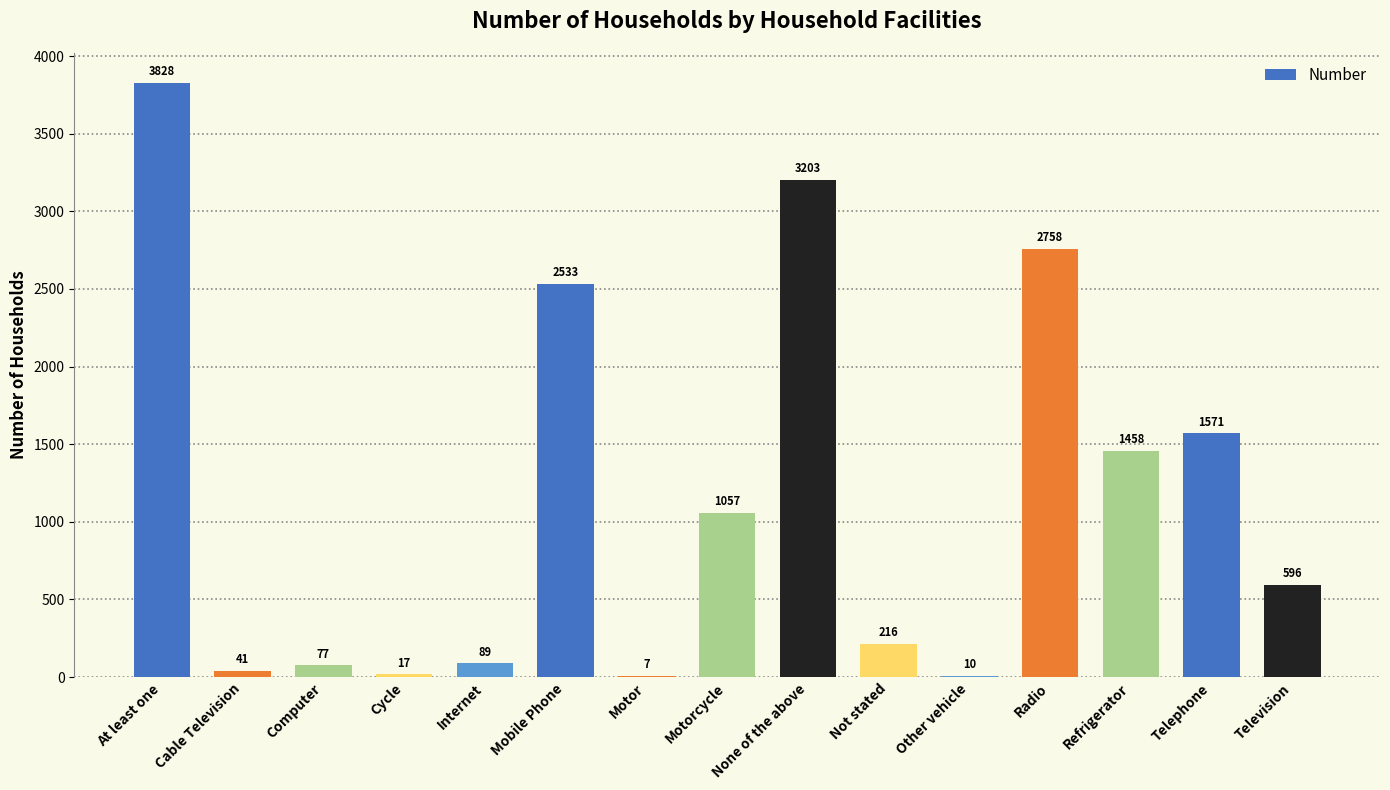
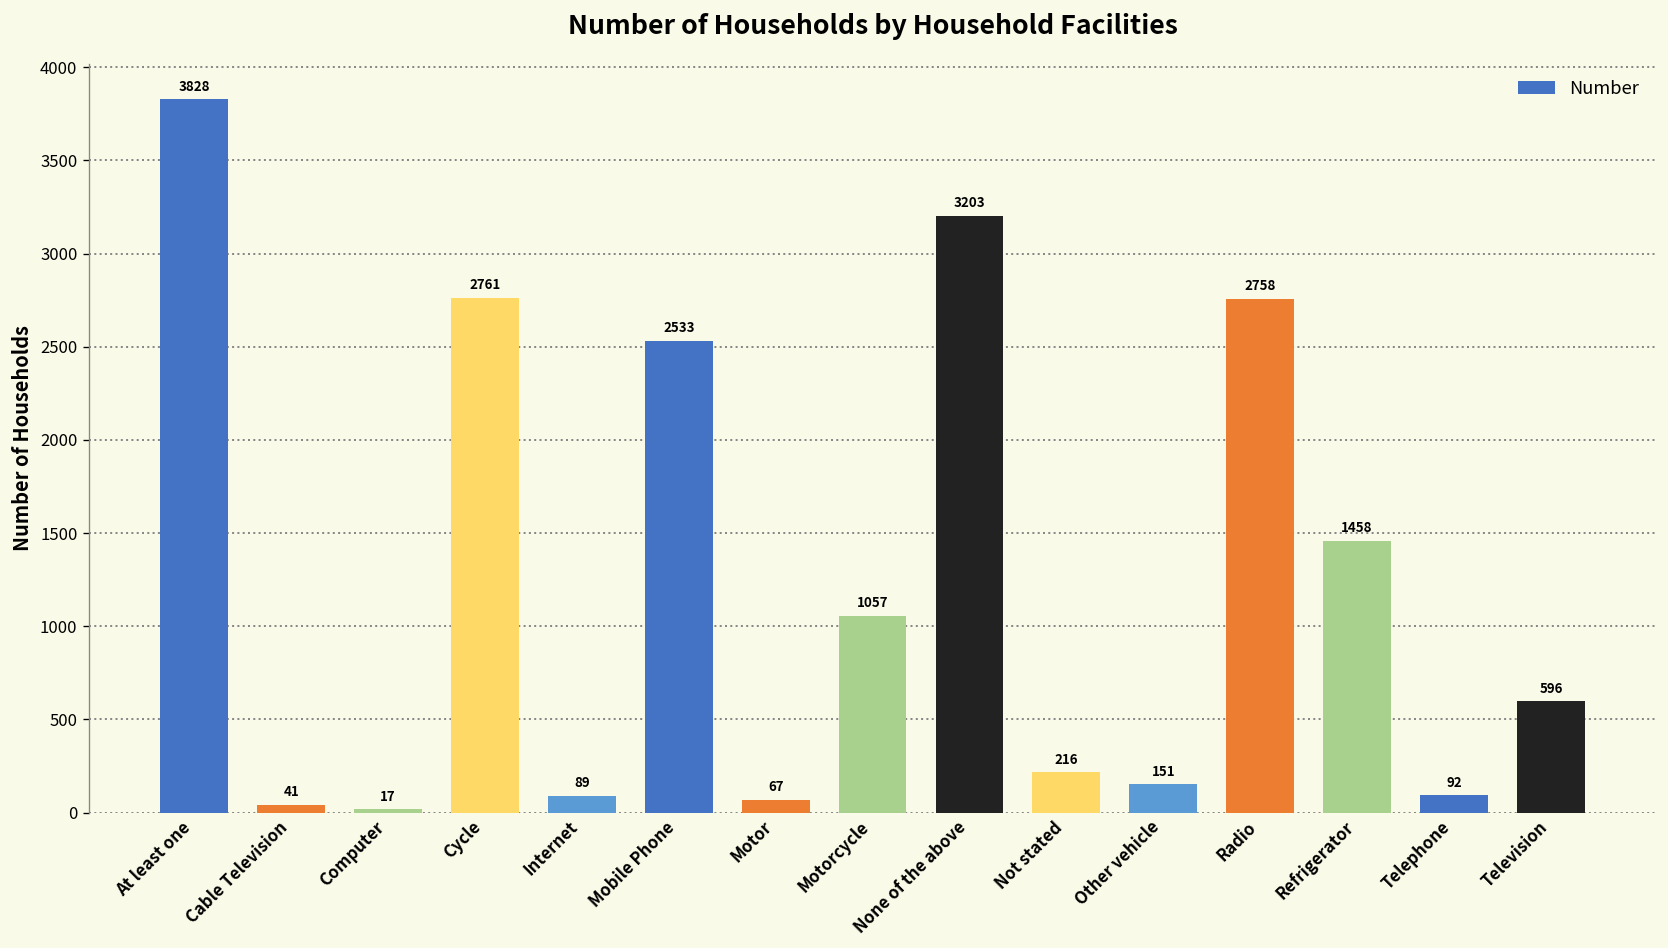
Computer: 77 -> 17
Cycle: 17 -> 2761
Motor: 7 -> 67
Other vehicle: 10 -> 151
Telephone: 1571 -> 92
